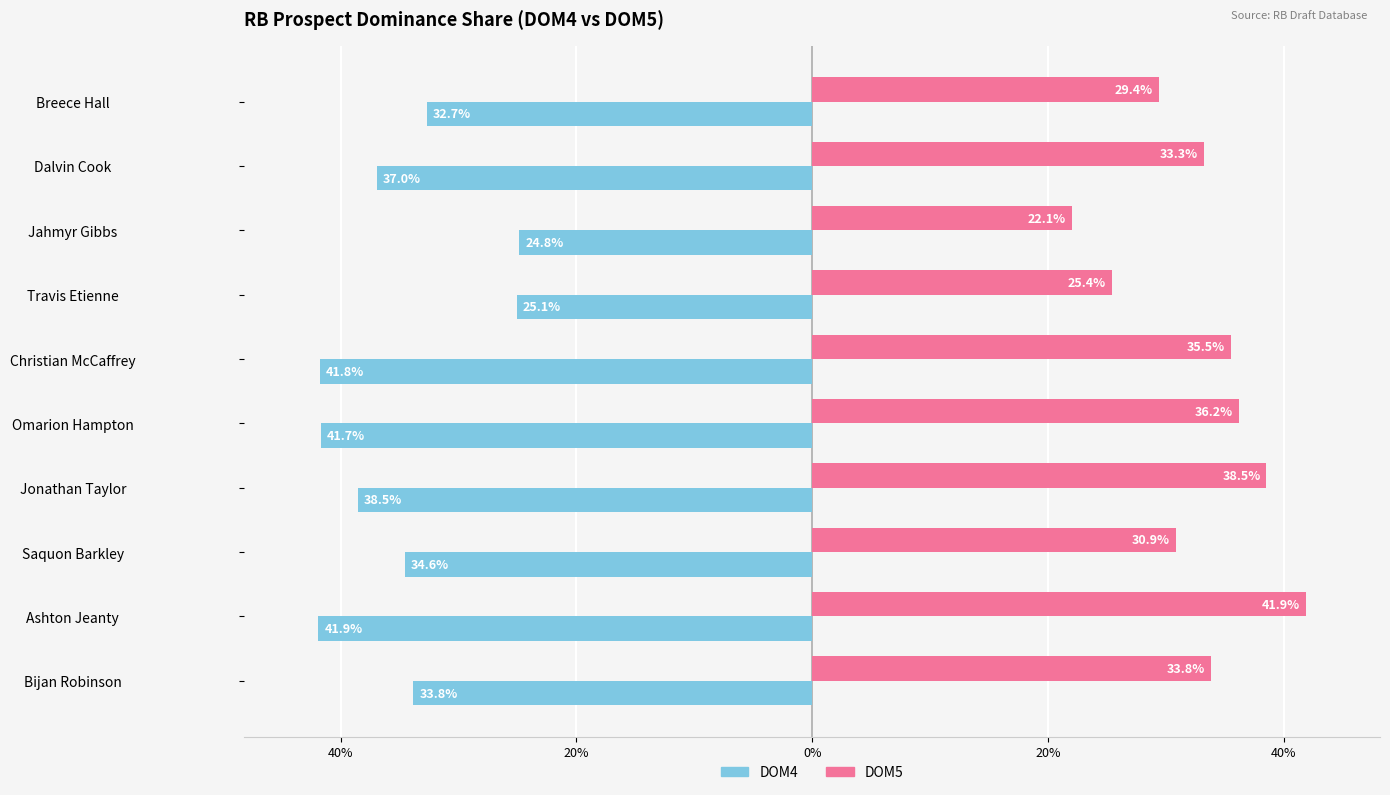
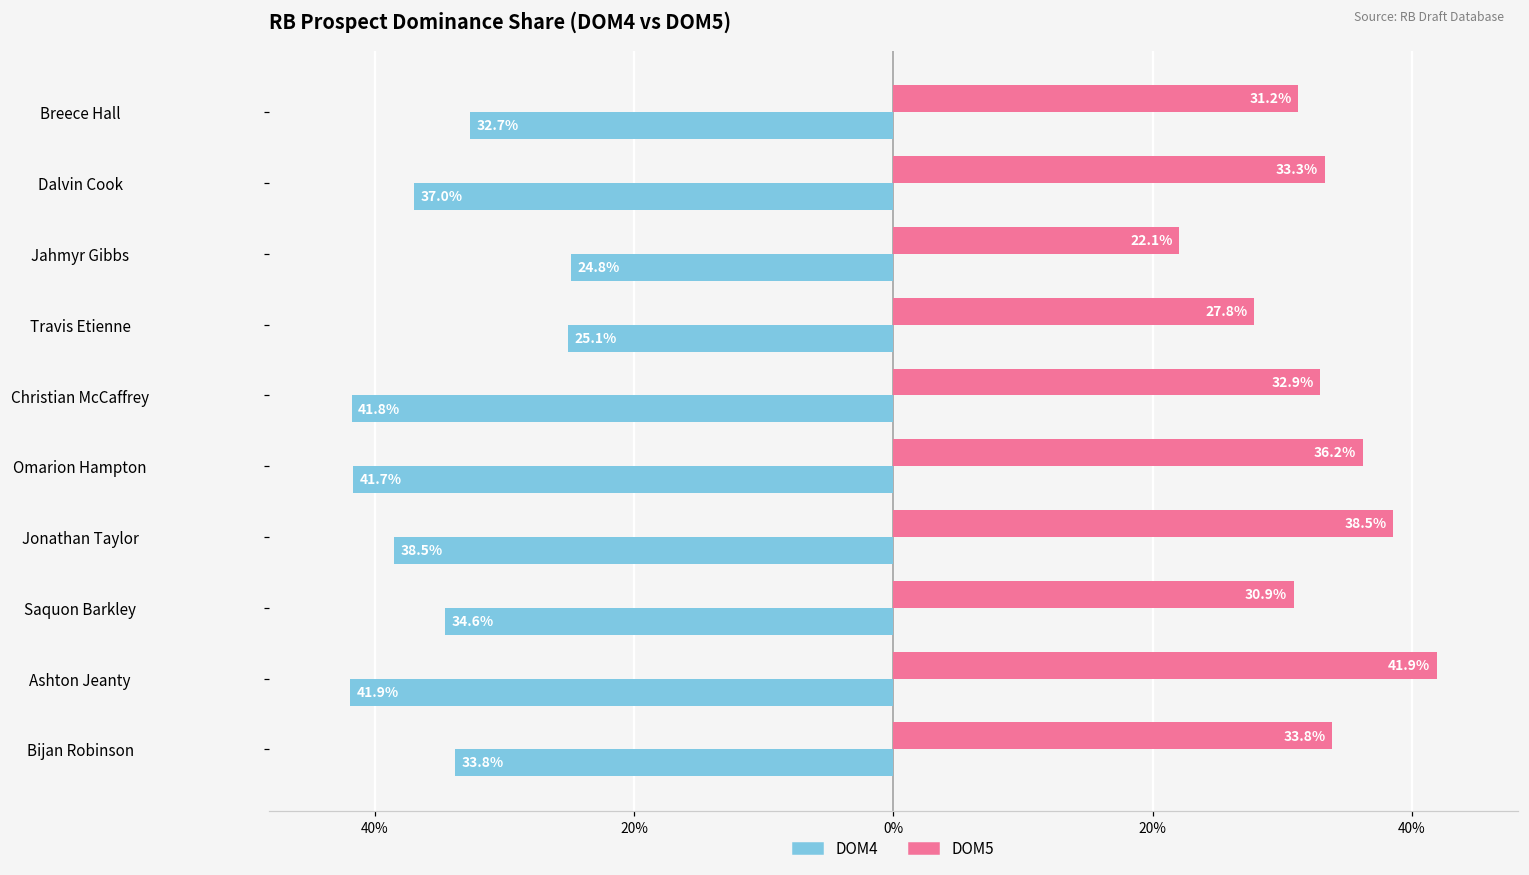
DOM5, Breece Hall: 29.4% -> 31.2%
DOM5, Travis Etienne: 25.4% -> 27.8%
DOM5, Christian McCaffrey: 35.5% -> 32.9%
